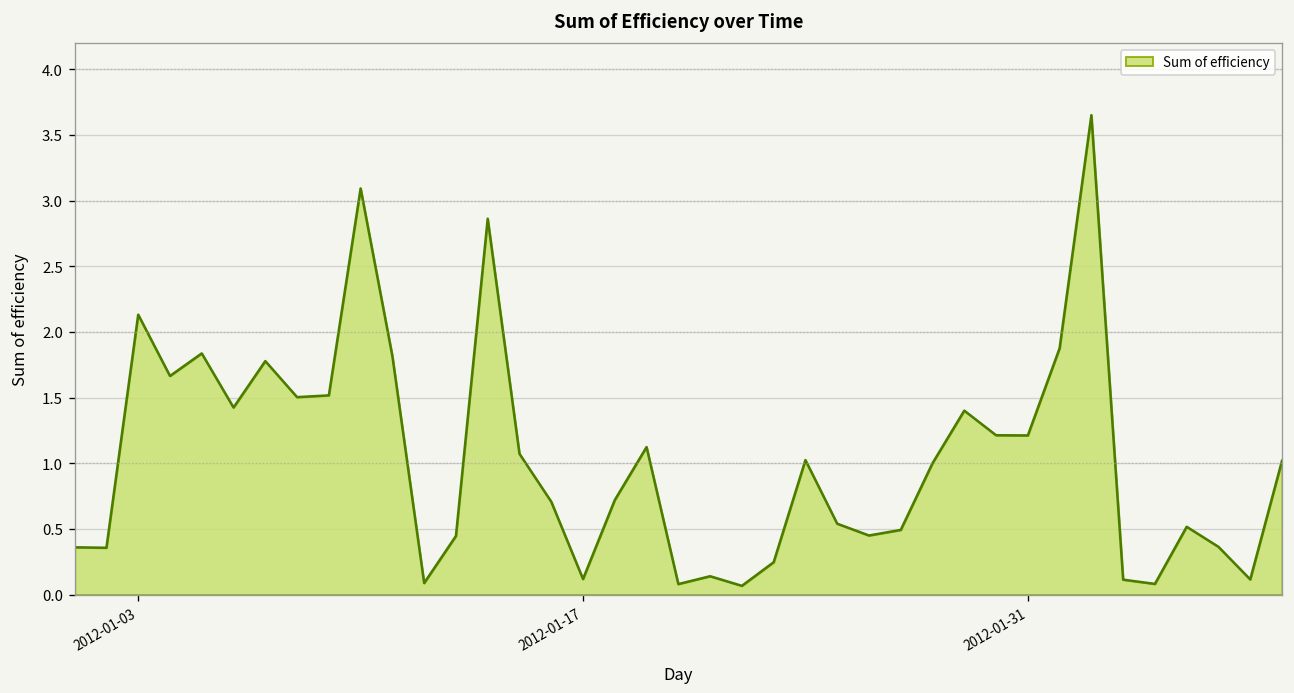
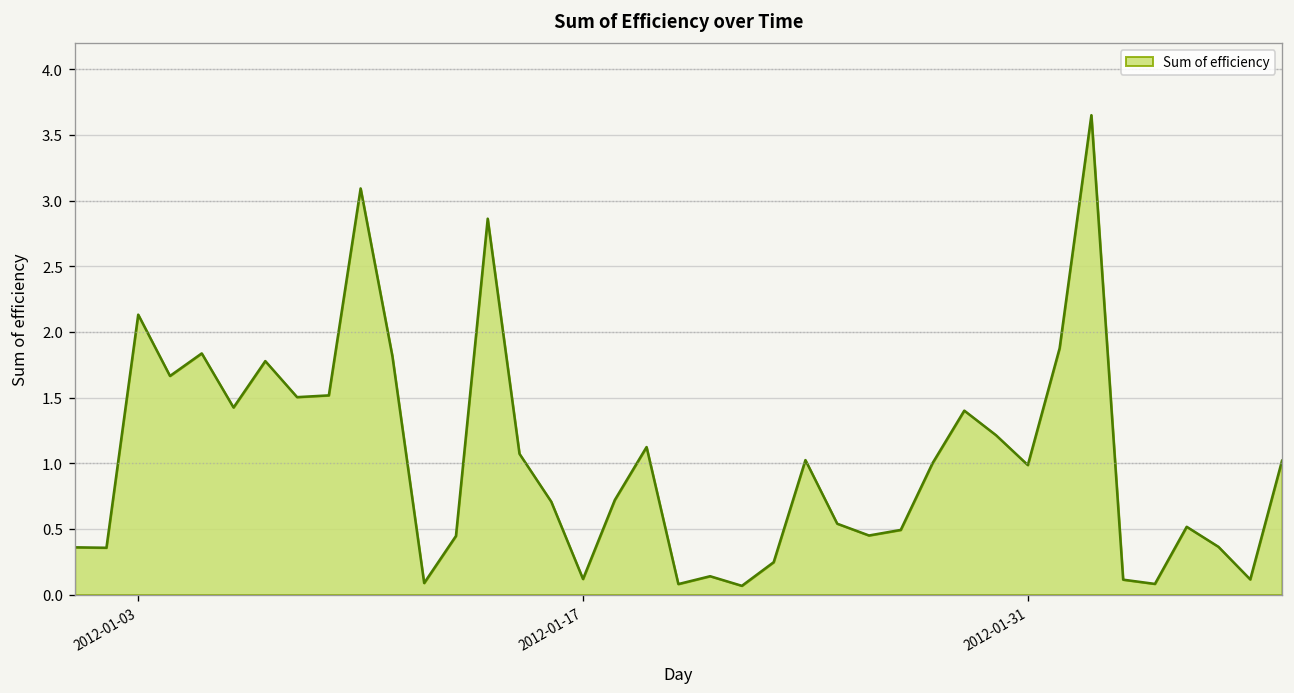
2012-01-31: 1.21 -> 0.99
